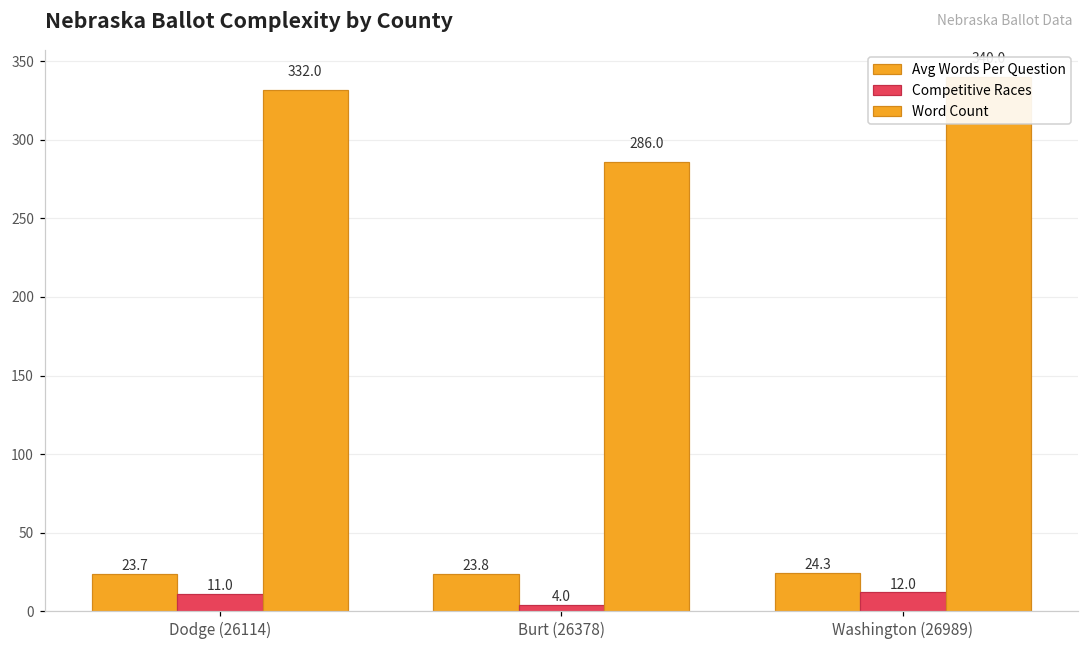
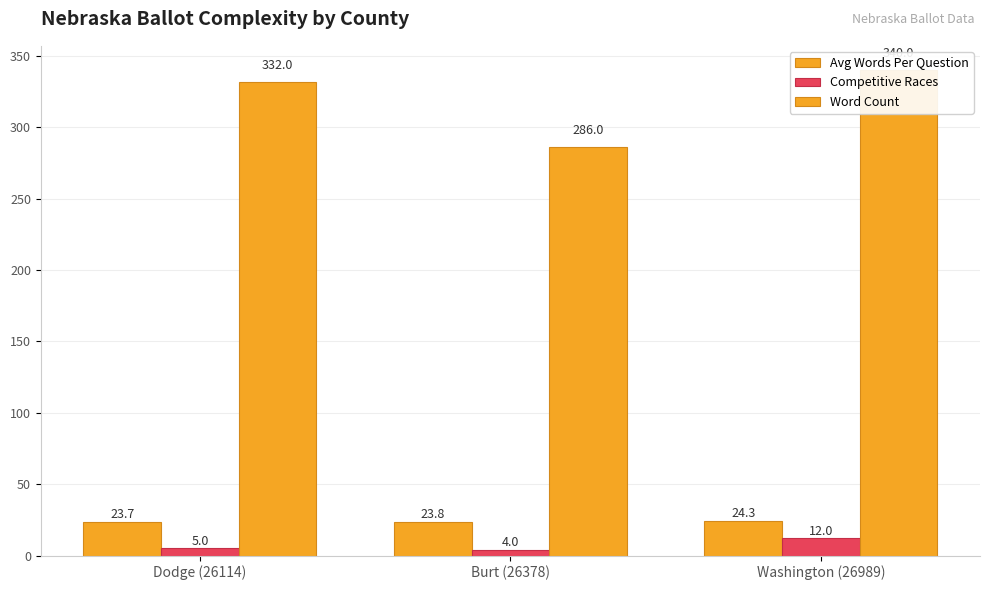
Competitive Races, Dodge (26114): 11.0 -> 5.0
